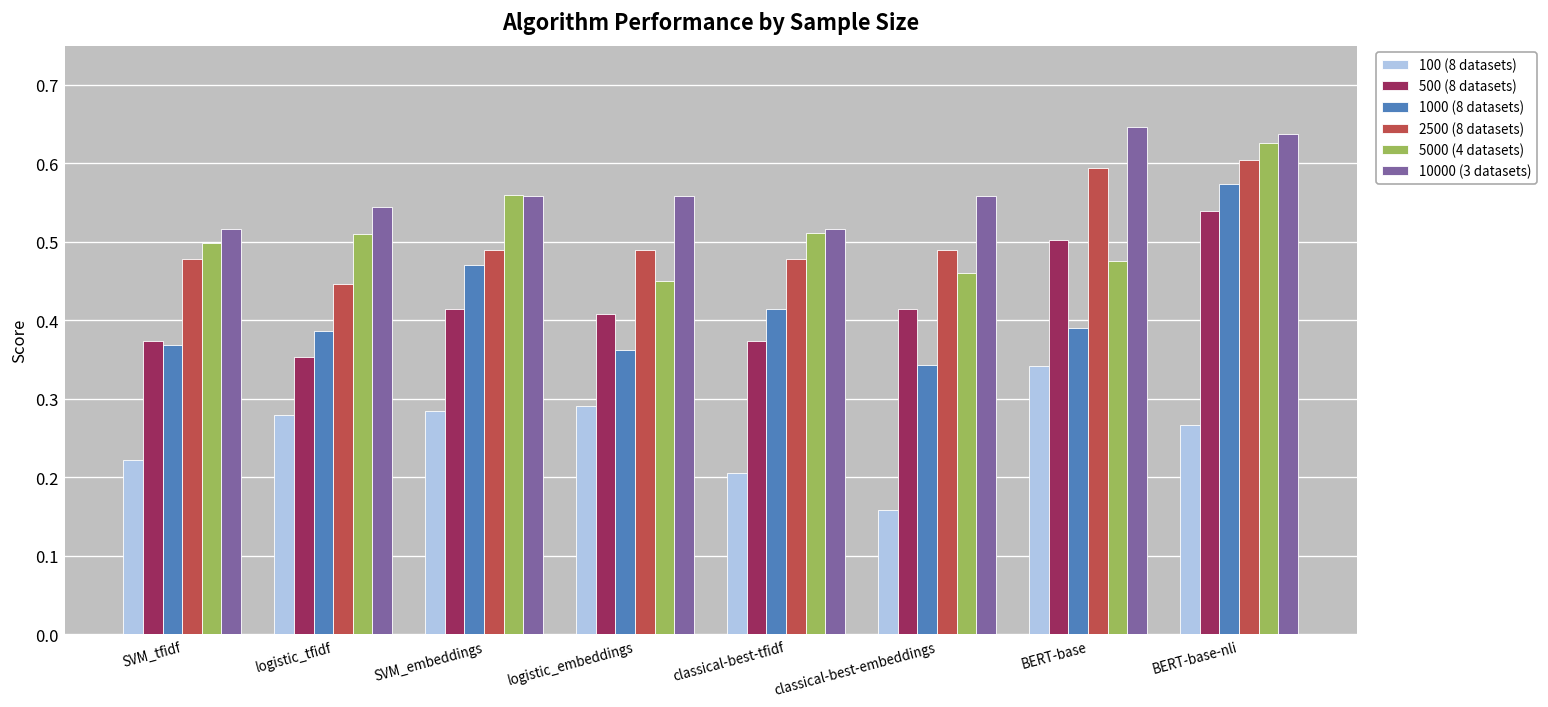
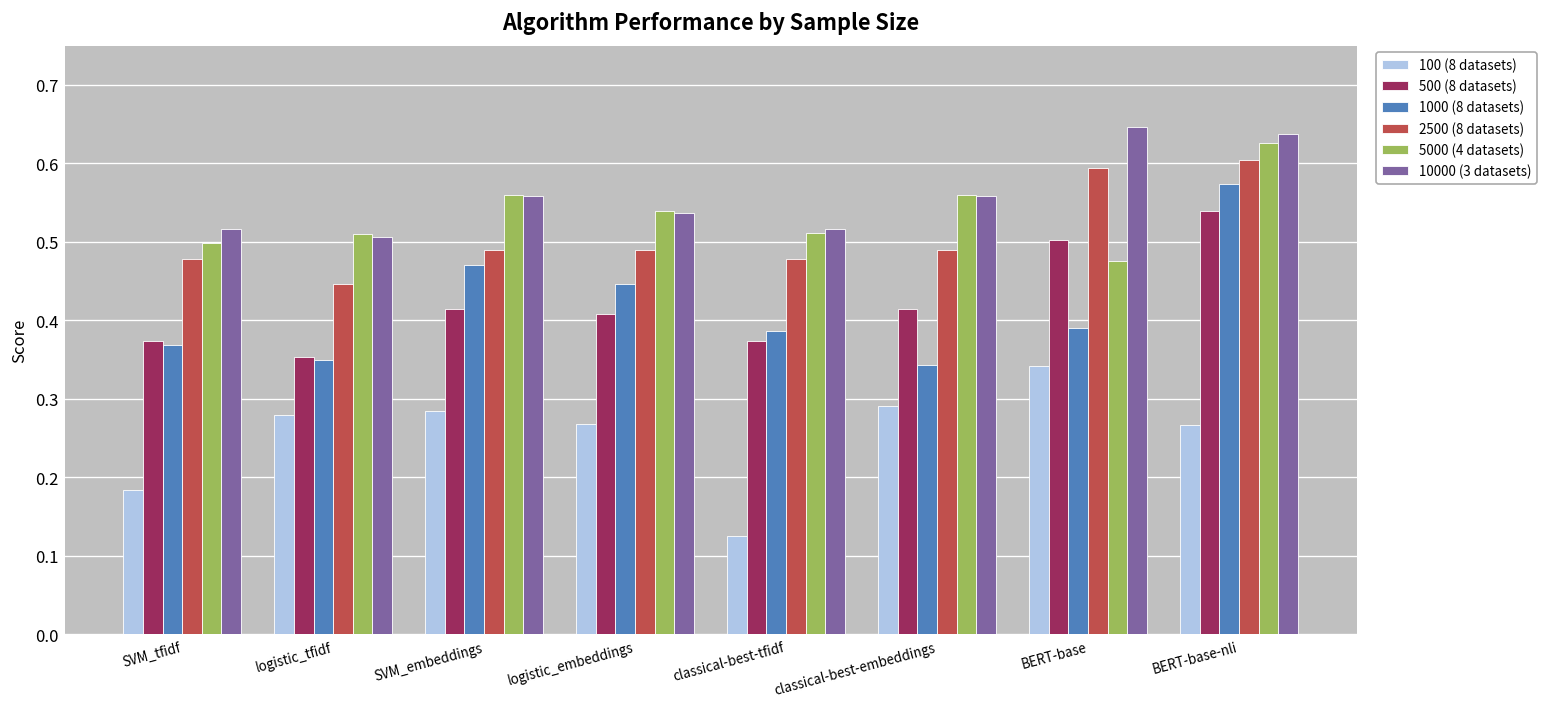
100 (8 datasets), SVM_tfidf: 0.22 -> 0.18
1000 (8 datasets), logistic_tfidf: 0.39 -> 0.35
10000 (3 datasets), logistic_tfidf: 0.55 -> 0.51
100 (8 datasets), logistic_embeddings: 0.29 -> 0.27
1000 (8 datasets), logistic_embeddings: 0.36 -> 0.45
5000 (4 datasets), logistic_embeddings: 0.45 -> 0.54
10000 (3 datasets), logistic_embeddings: 0.56 -> 0.54
100 (8 datasets), classical-best-tfidf: 0.21 -> 0.13
1000 (8 datasets), classical-best-tfidf: 0.42 -> 0.39
100 (8 datasets), classical-best-embeddings: 0.16 -> 0.29
5000 (4 datasets), classical-best-embeddings: 0.46 -> 0.56
